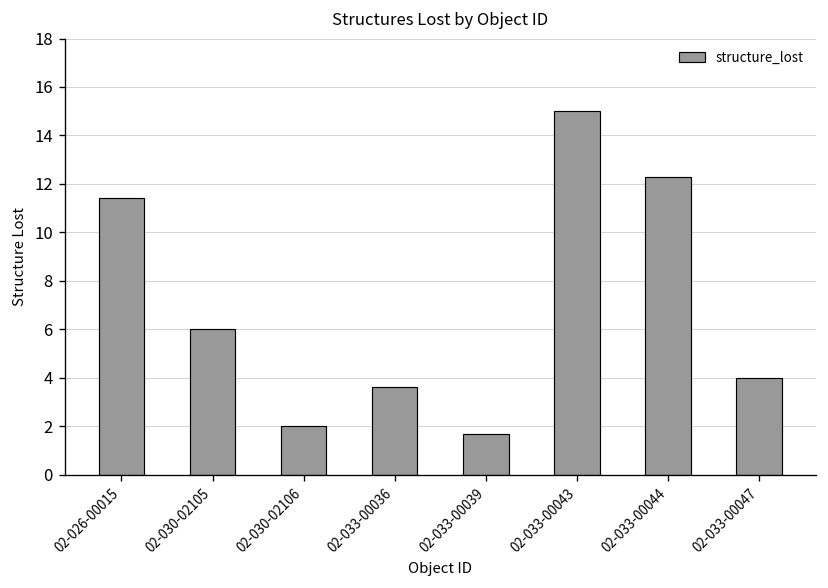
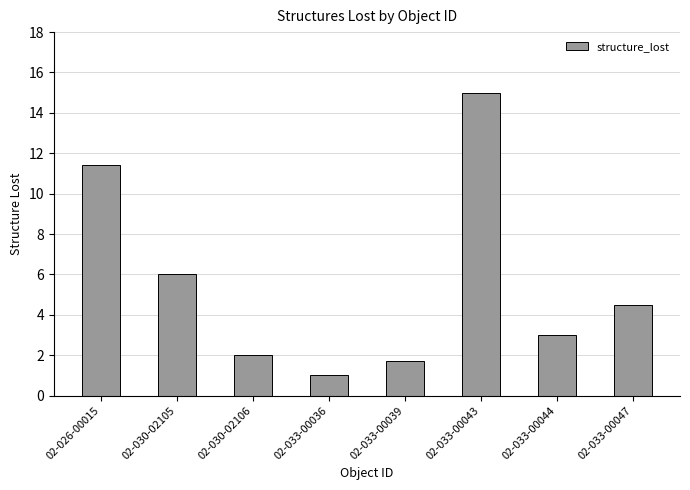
02-033-00036: 3.6 -> 1.0
02-033-00044: 12.3 -> 3.0
02-033-00047: 4.0 -> 4.5
